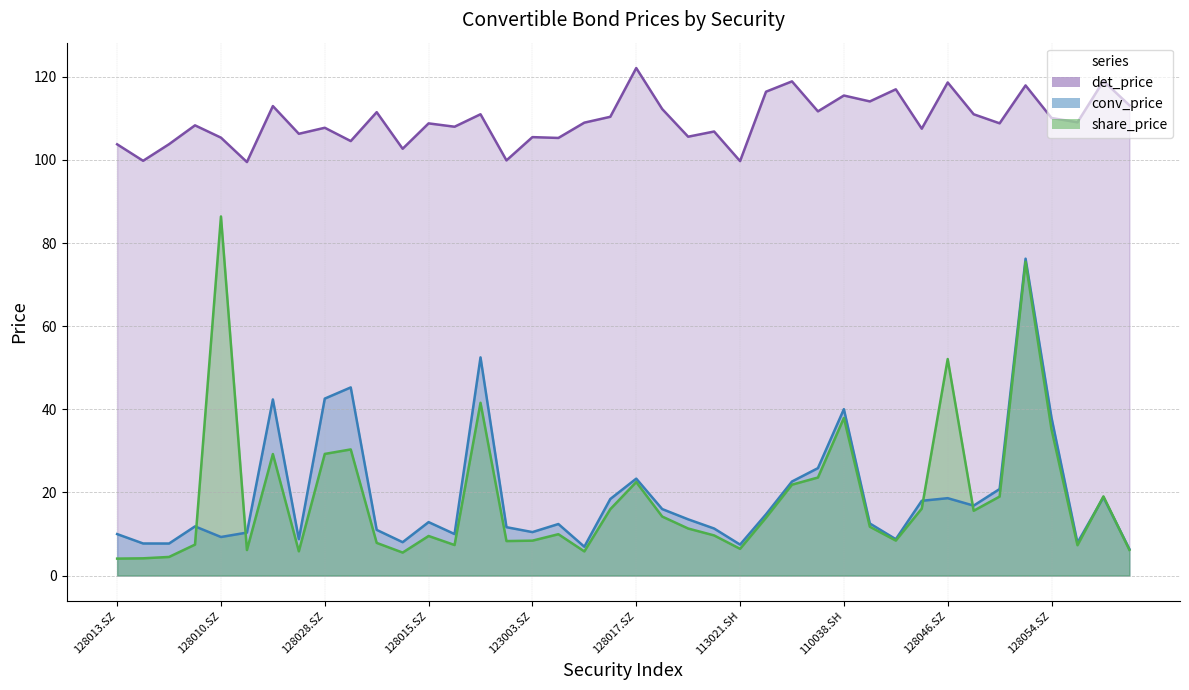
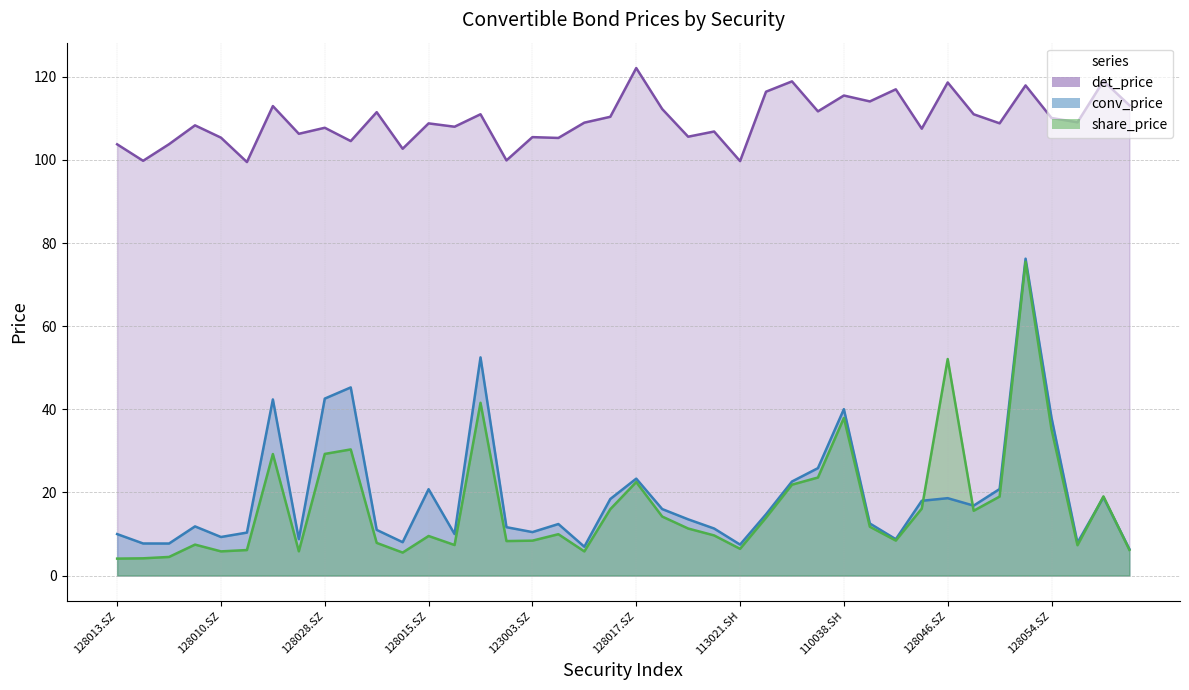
share_price, 128010.SZ: 86 -> 6
conv_price, 128015.SZ: 13 -> 21
